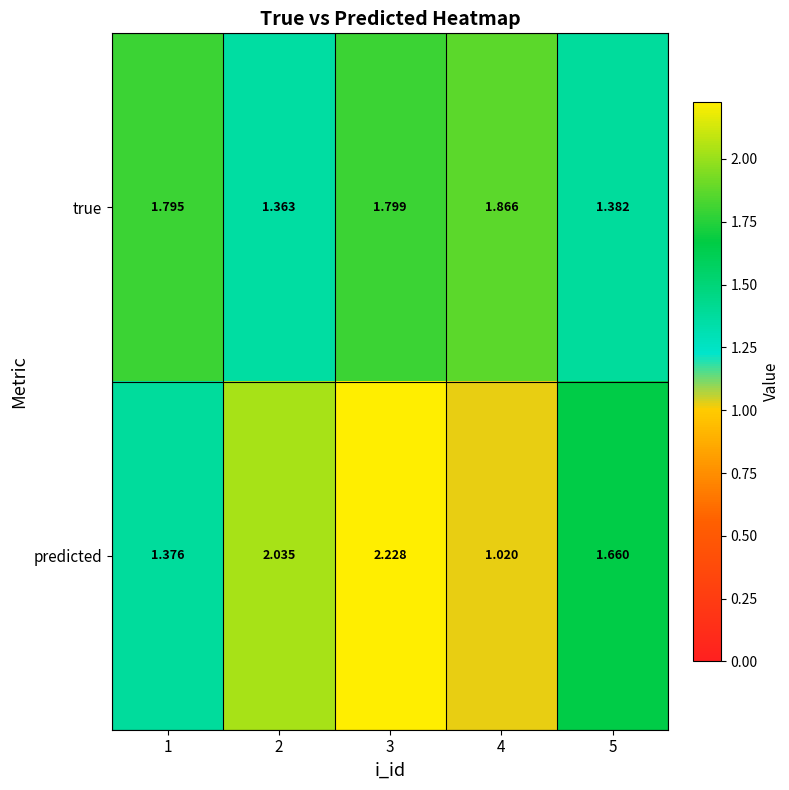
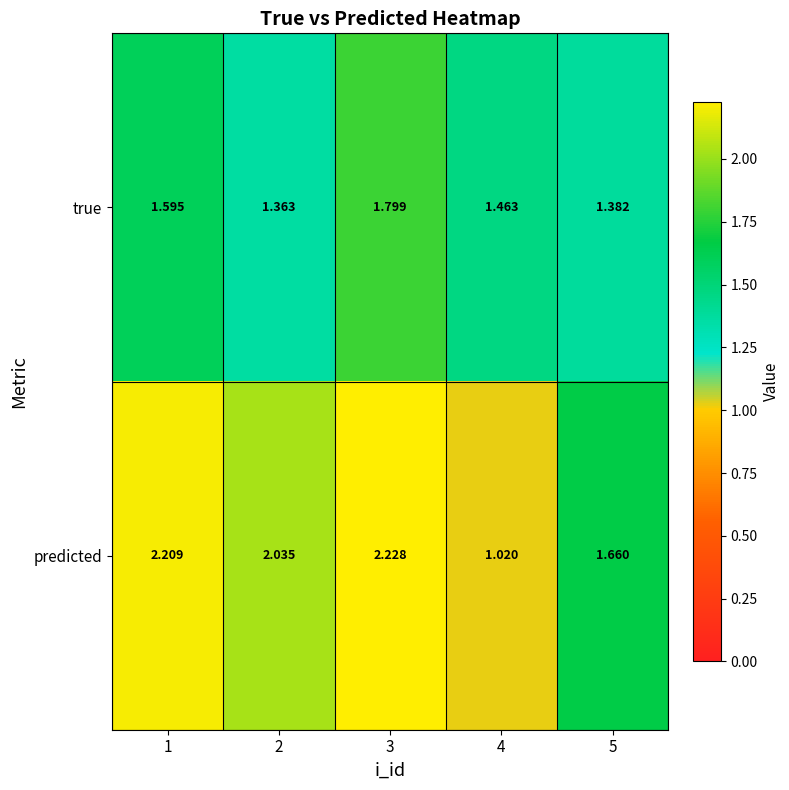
true, 1: 1.795 -> 1.595
true, 4: 1.866 -> 1.463
predicted, 1: 1.376 -> 2.209
